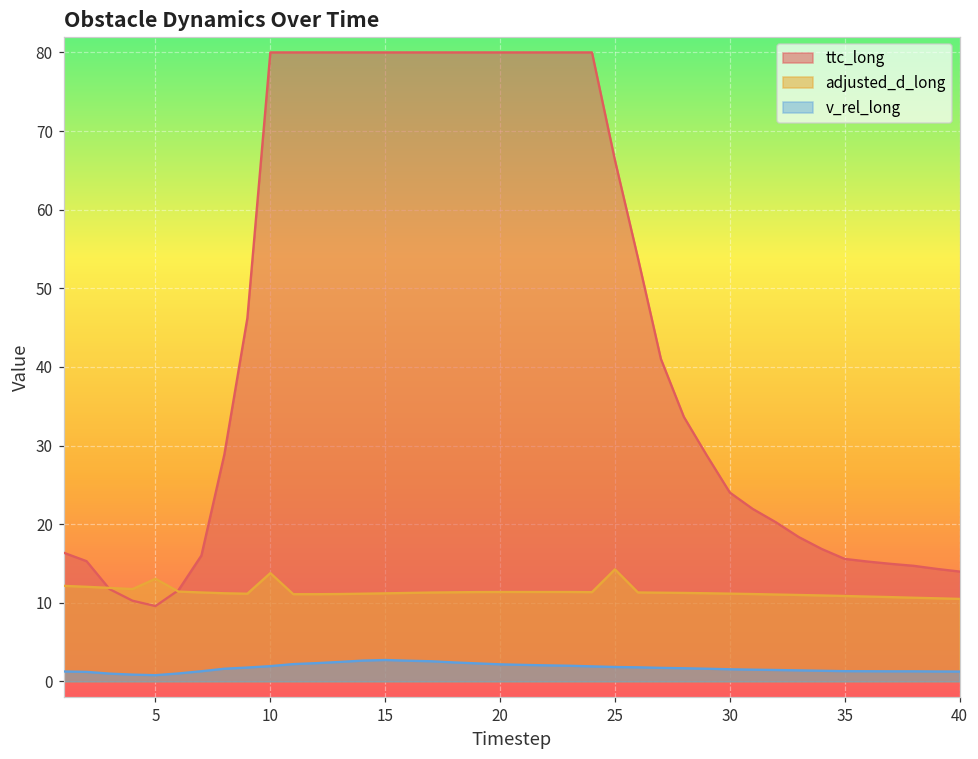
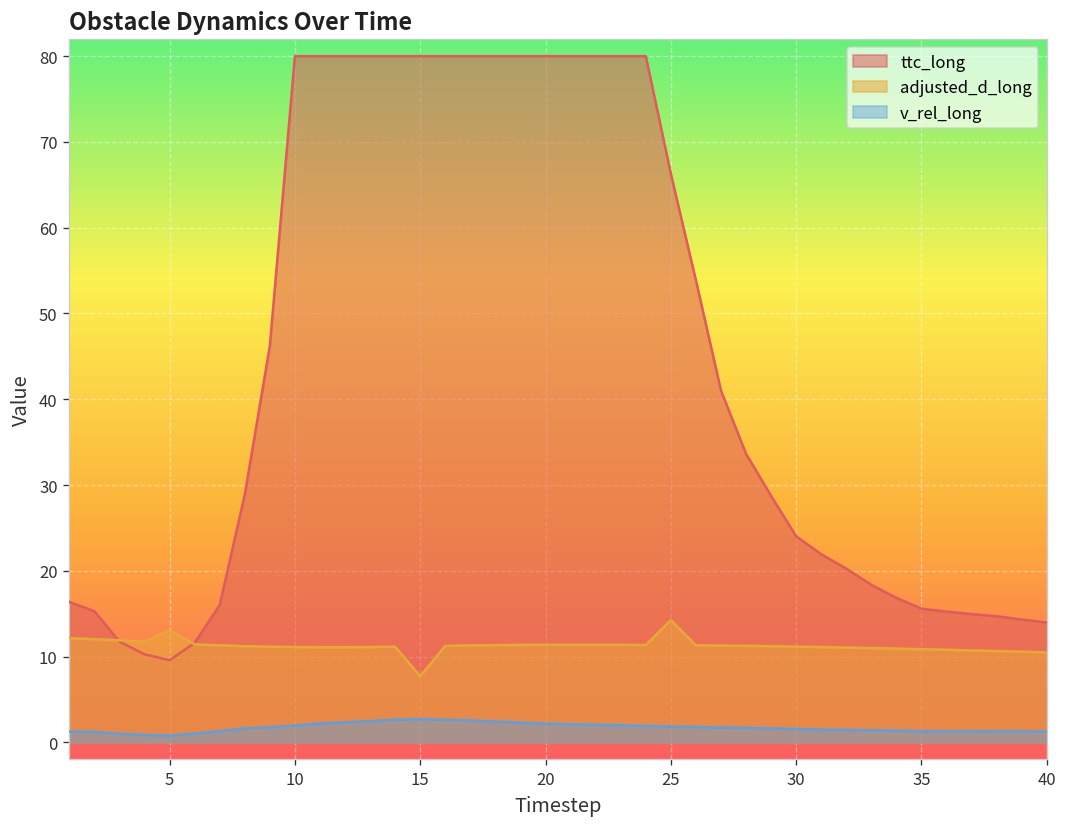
adjusted_d_long, 10: 14 -> 11
adjusted_d_long, 15: 11 -> 8
